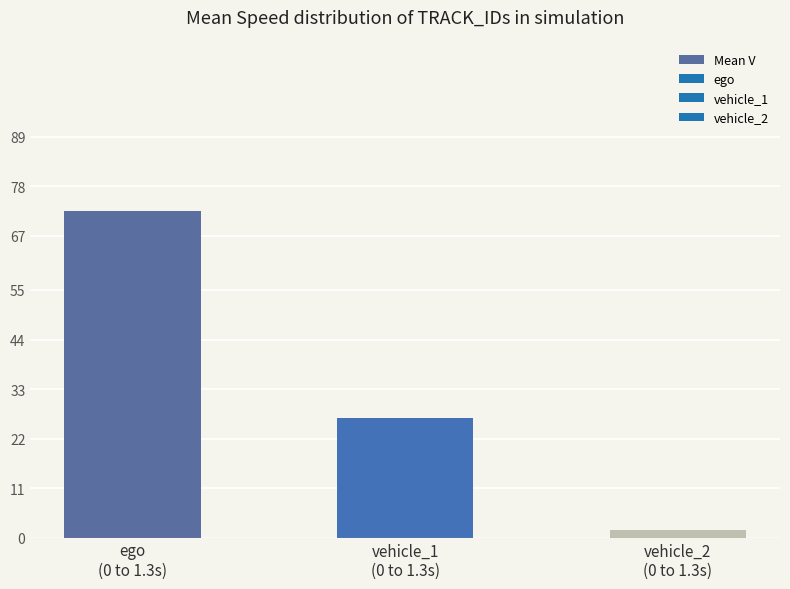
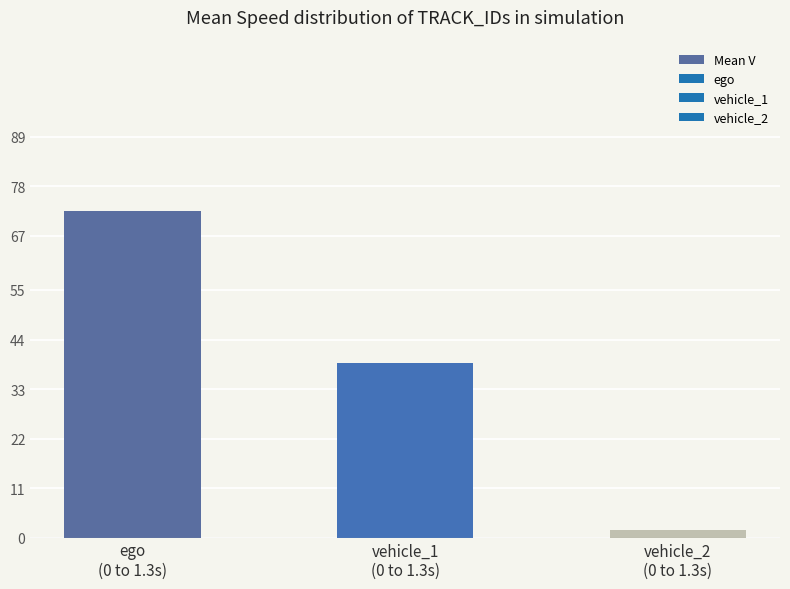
vehicle_1 (0 to 1.3s): 26 -> 39
